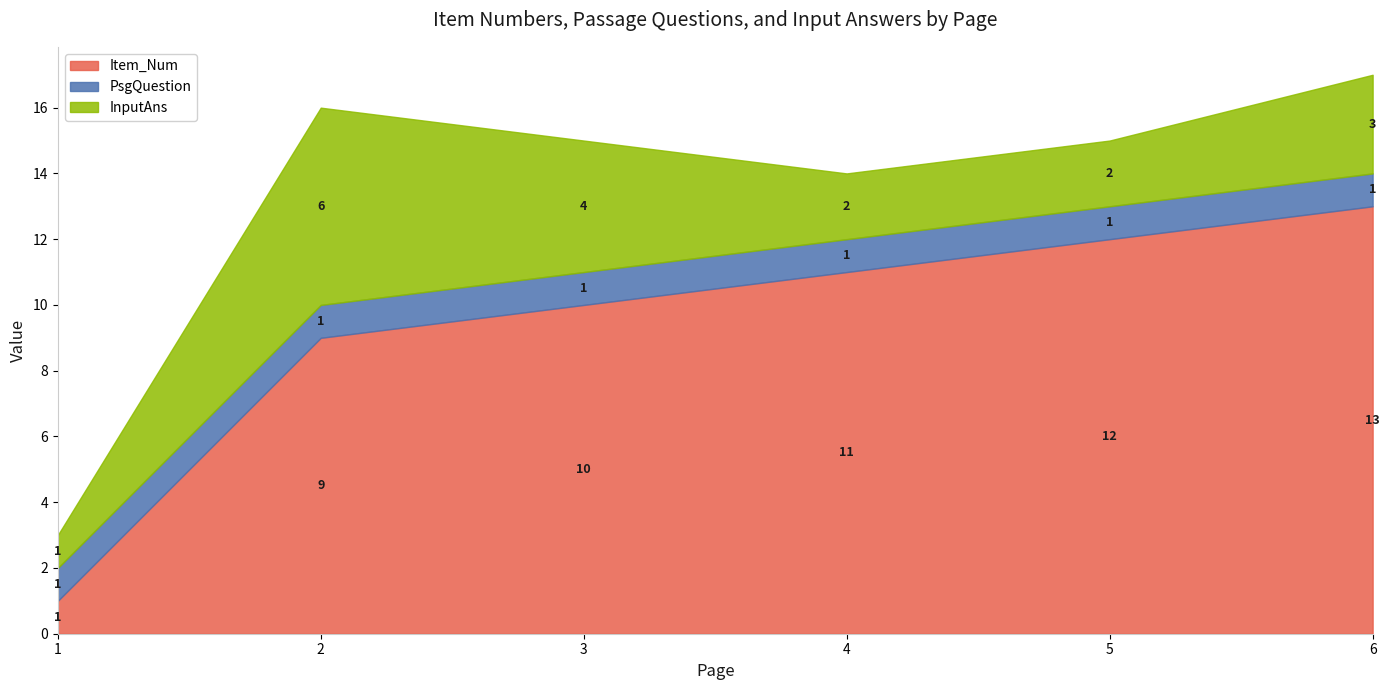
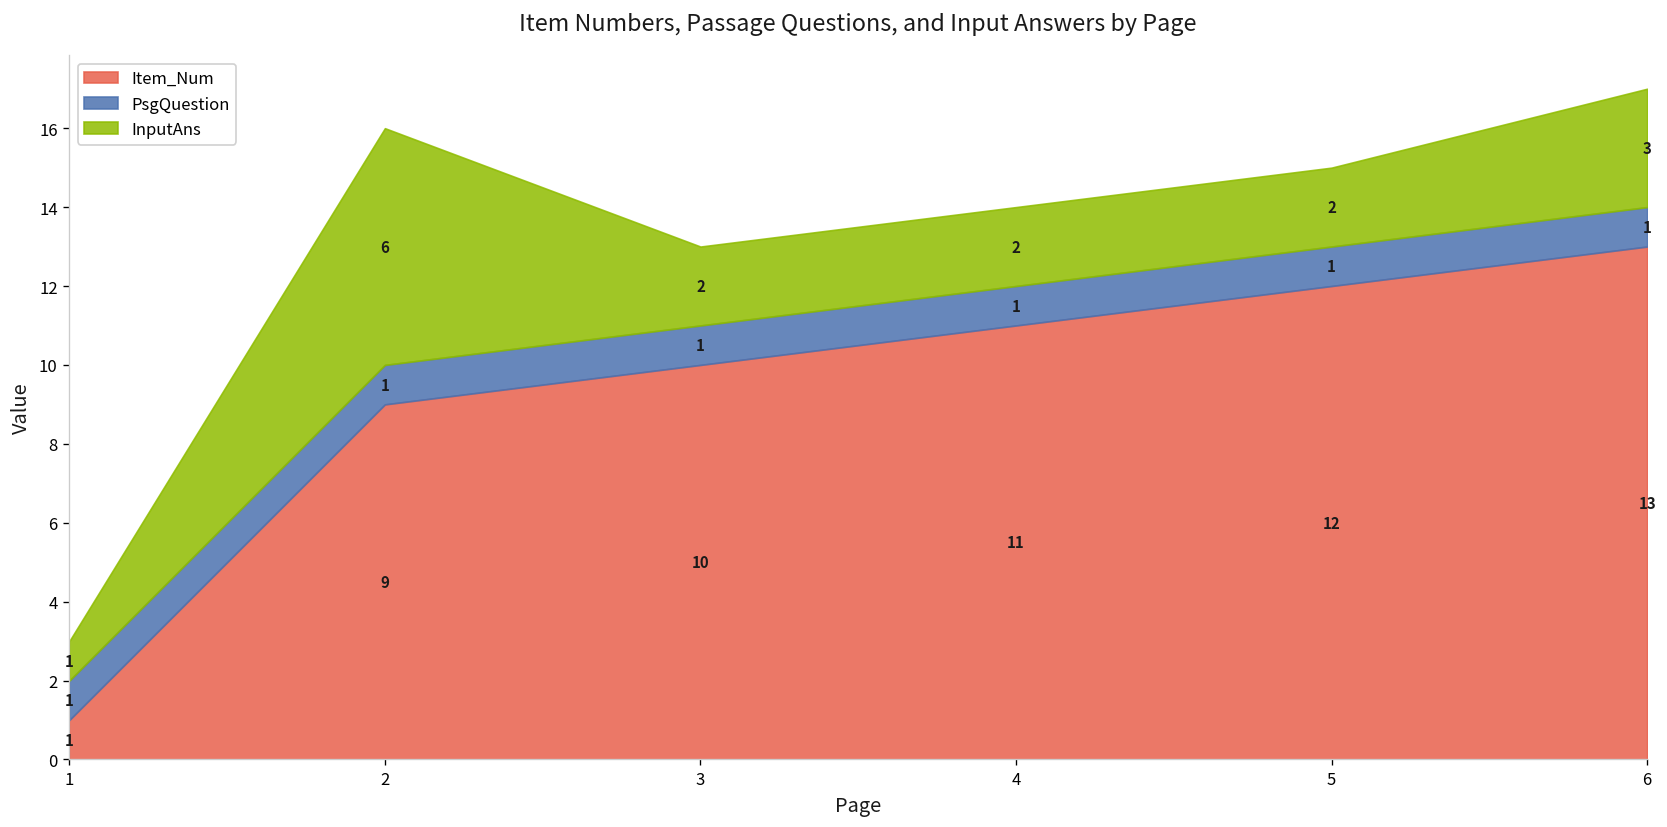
InputAns, 3: 4 -> 2
